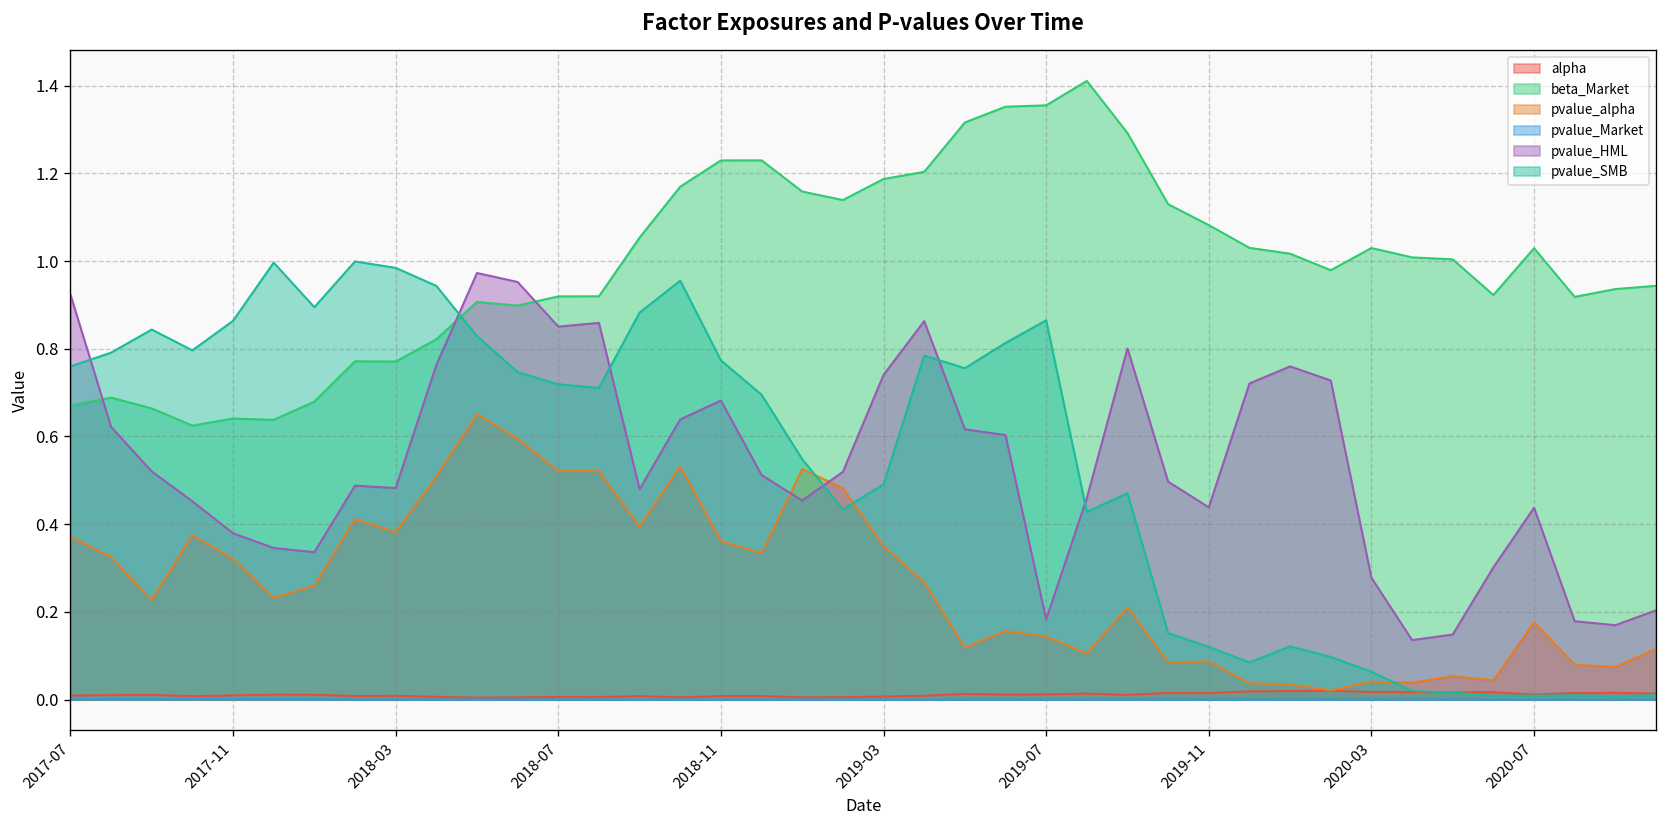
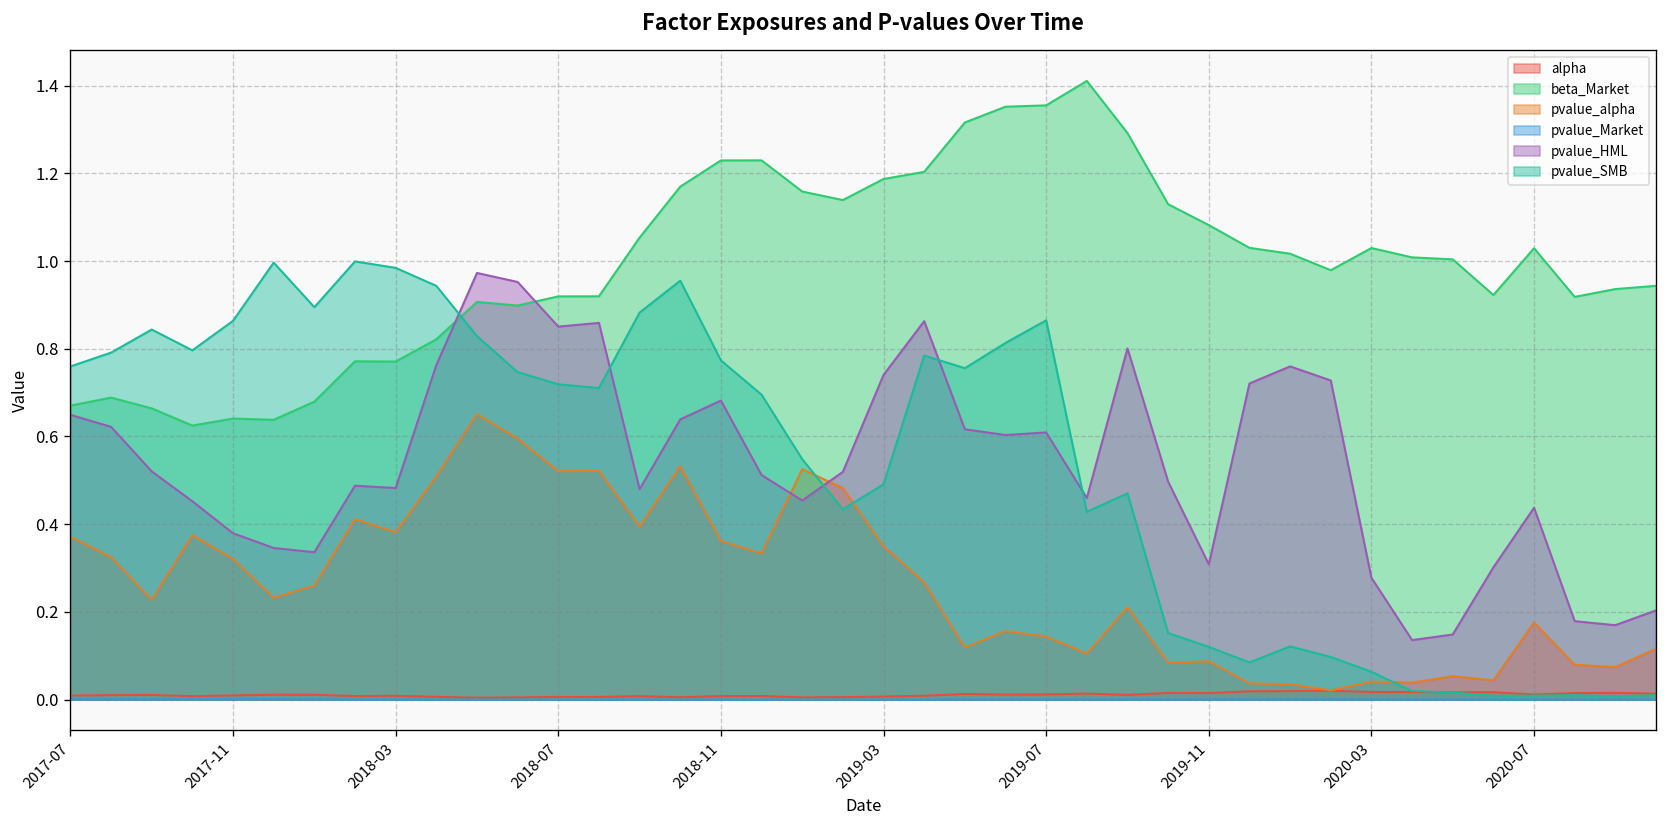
pvalue_HML, 2017-07: 0.92 -> 0.65
pvalue_HML, 2019-07: 0.18 -> 0.61
pvalue_HML, 2019-11: 0.44 -> 0.31
